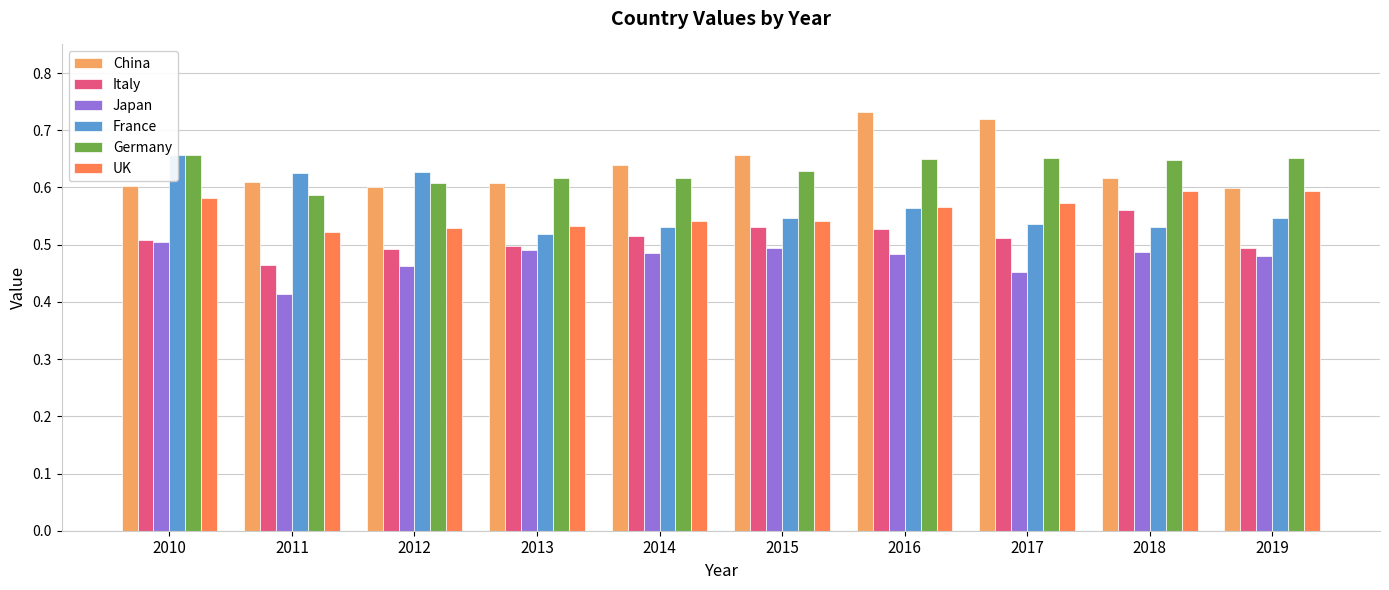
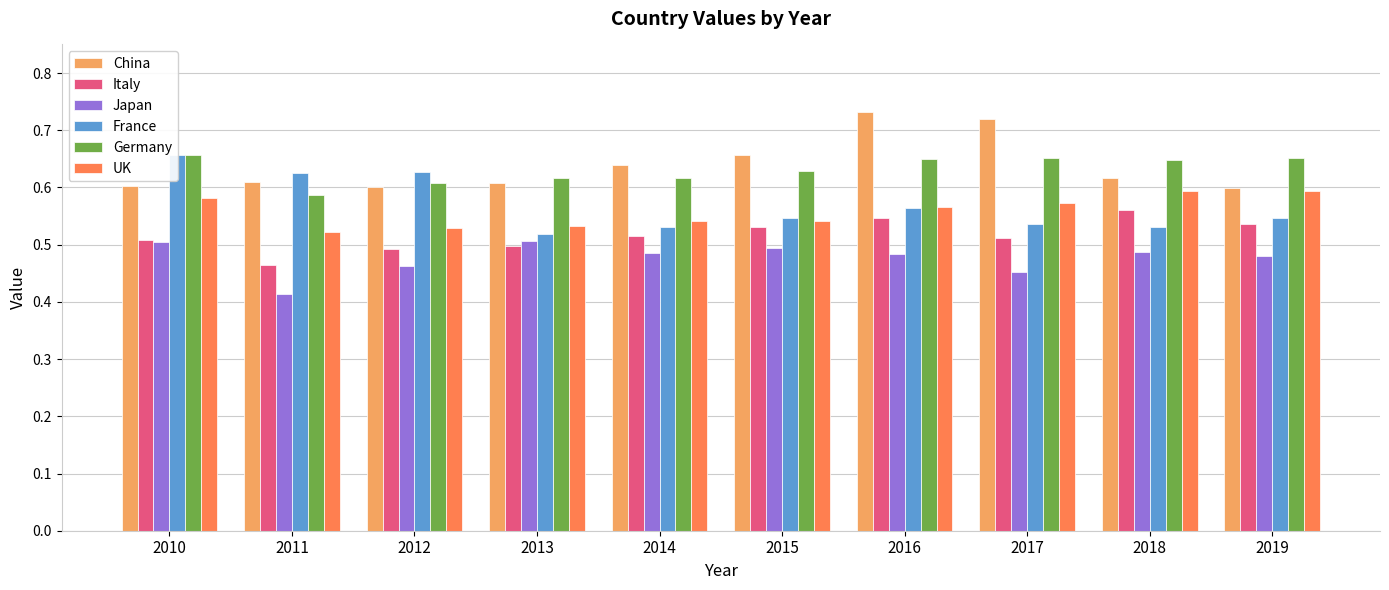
Japan, 2013: 0.49 -> 0.51
Italy, 2016: 0.53 -> 0.55
Italy, 2019: 0.50 -> 0.54
